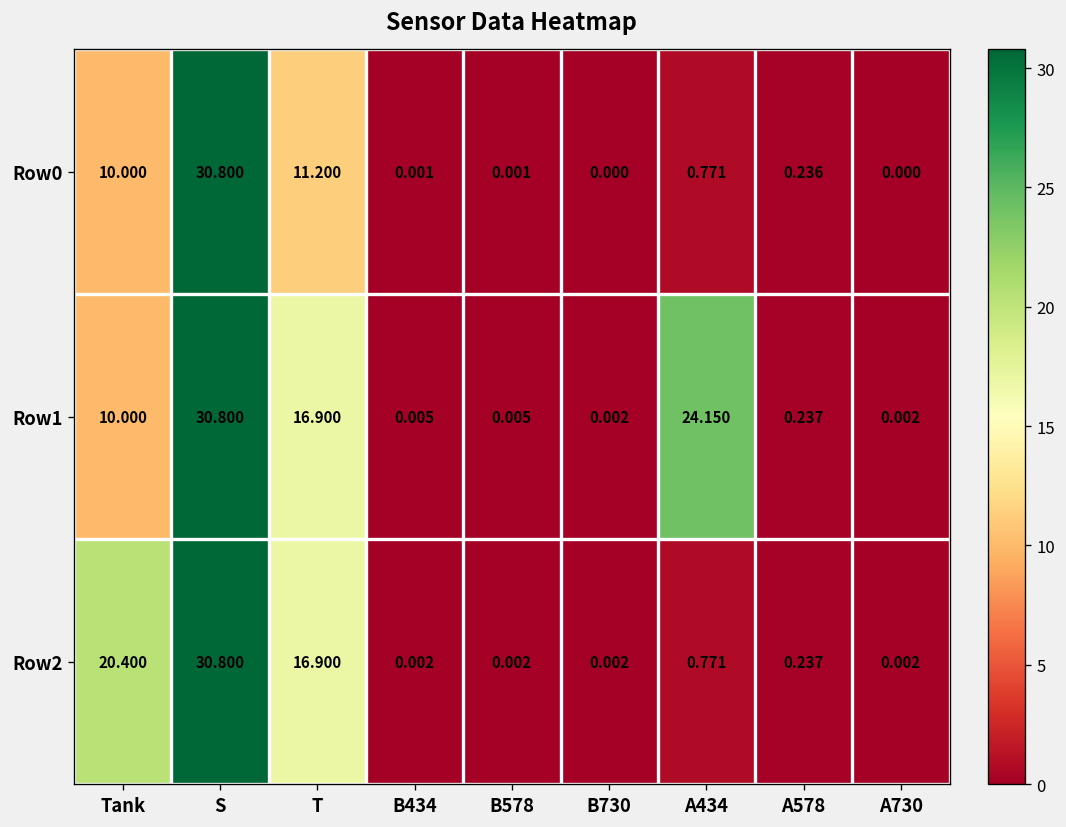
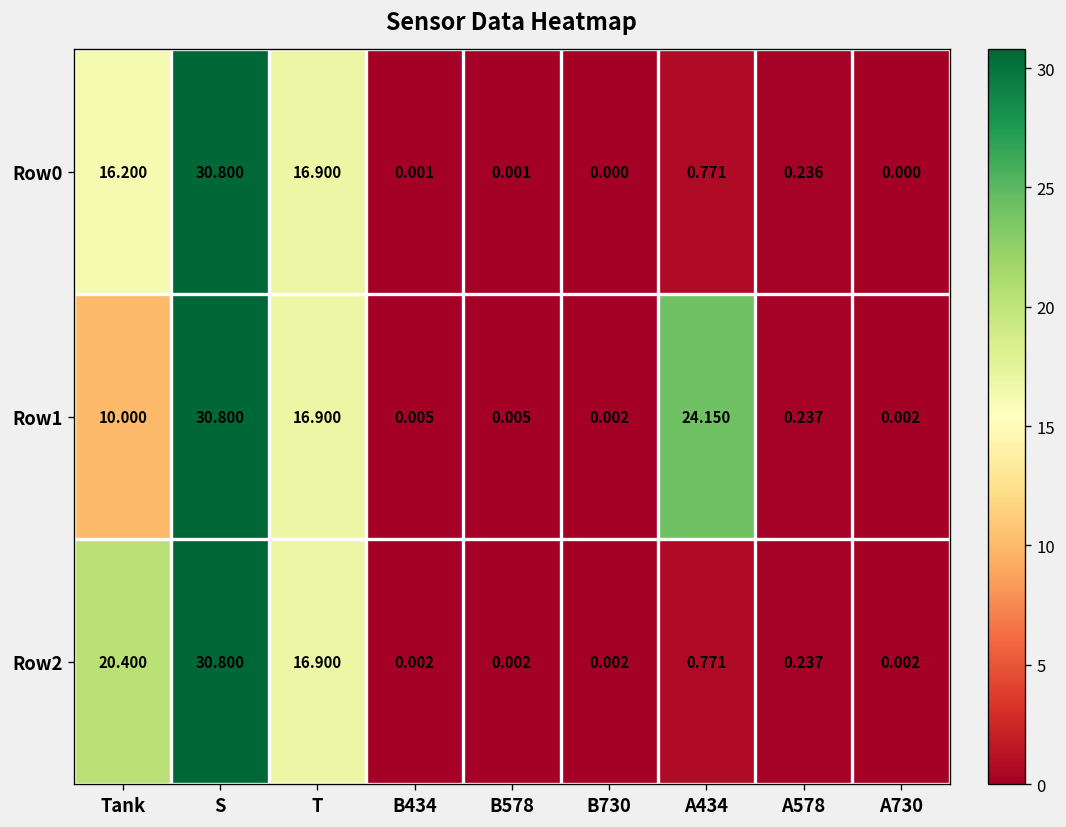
Row0, Tank: 10.000 -> 16.200
Row0, T: 11.200 -> 16.900
